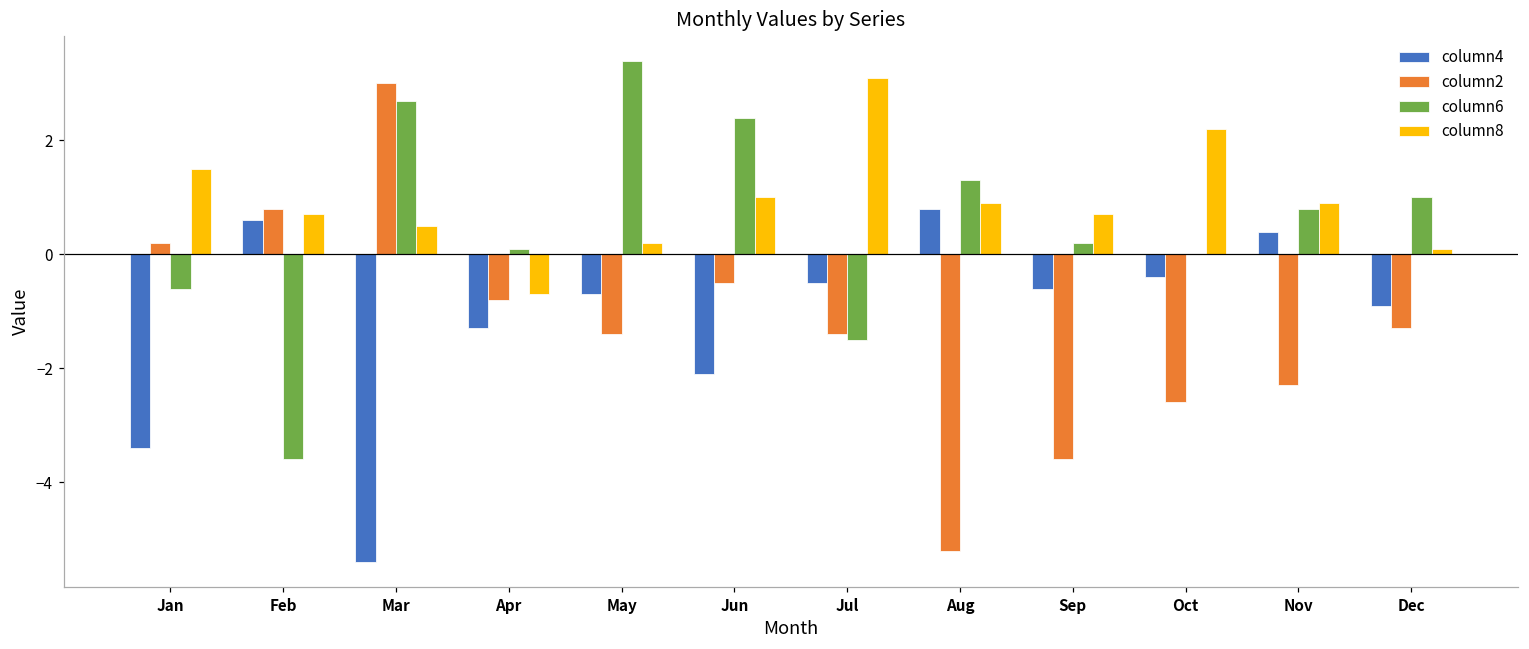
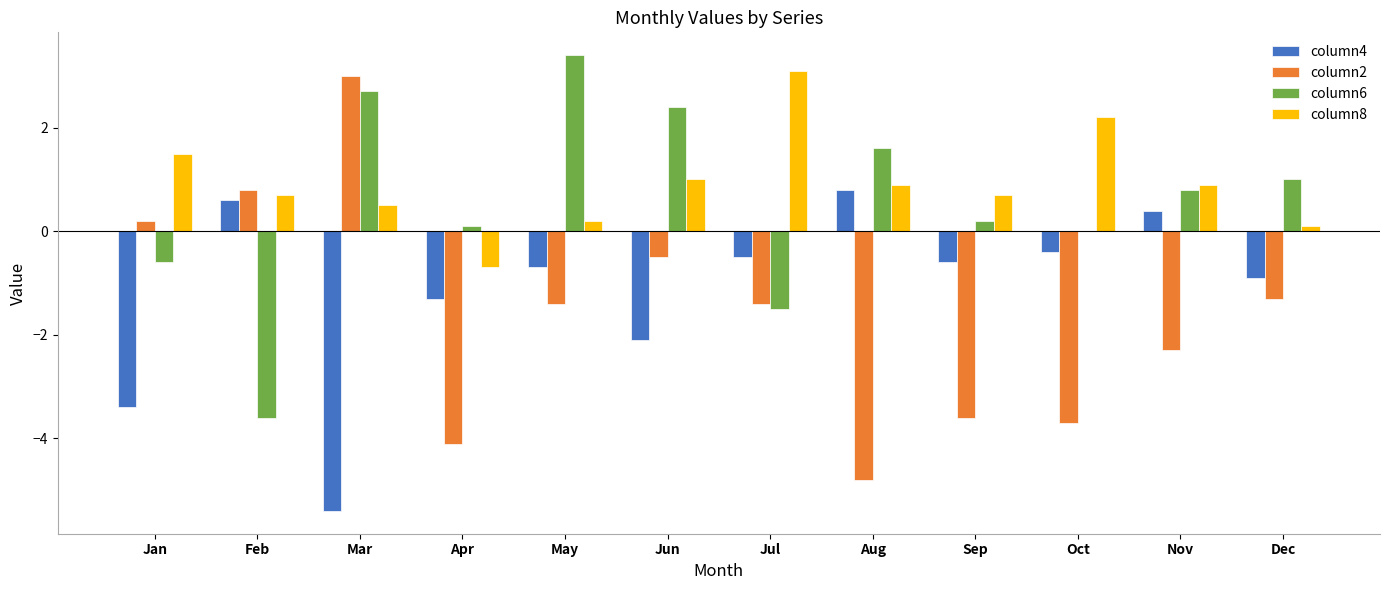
column2, Apr: -0.8 -> -4.1
column2, Aug: -5.2 -> -4.8
column6, Aug: 1.3 -> 1.6
column2, Oct: -2.6 -> -3.7
